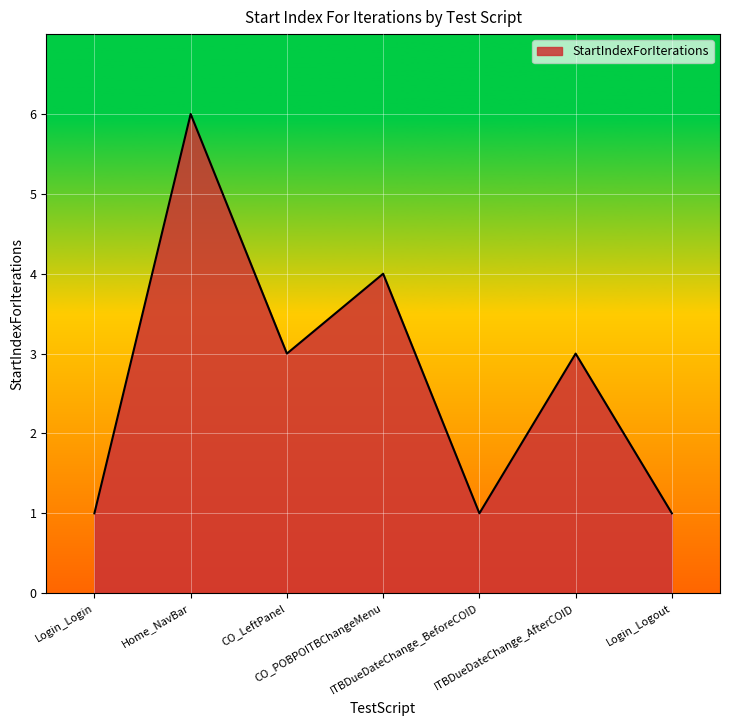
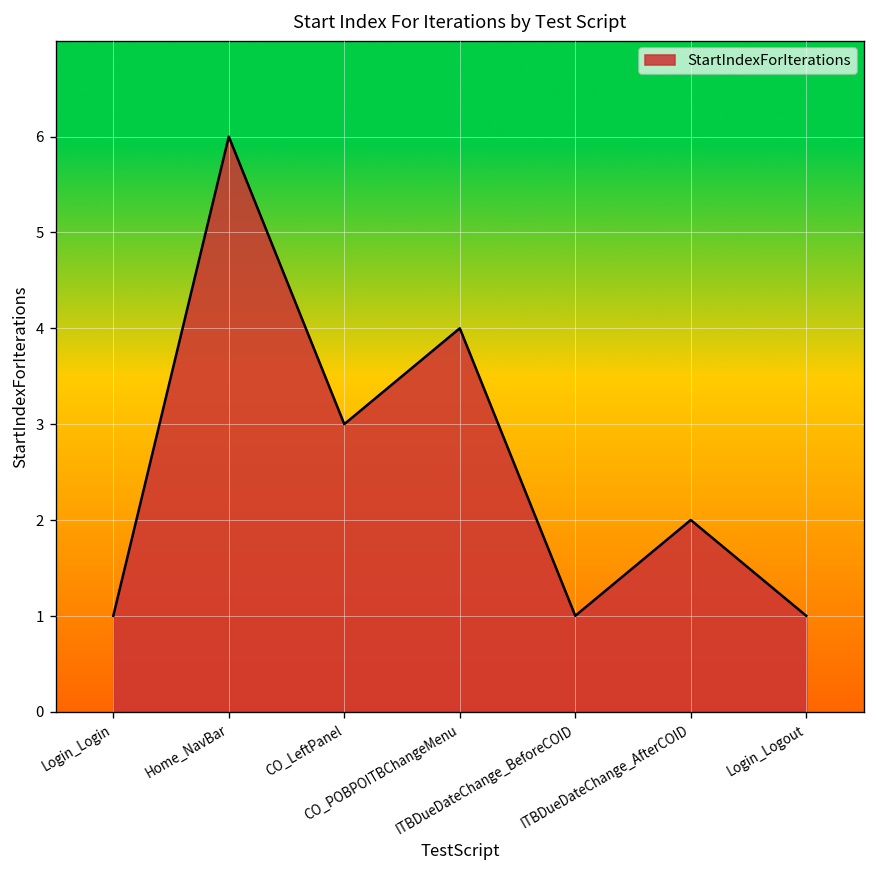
ITBDueDateChange_AfterCOID: 3 -> 2
